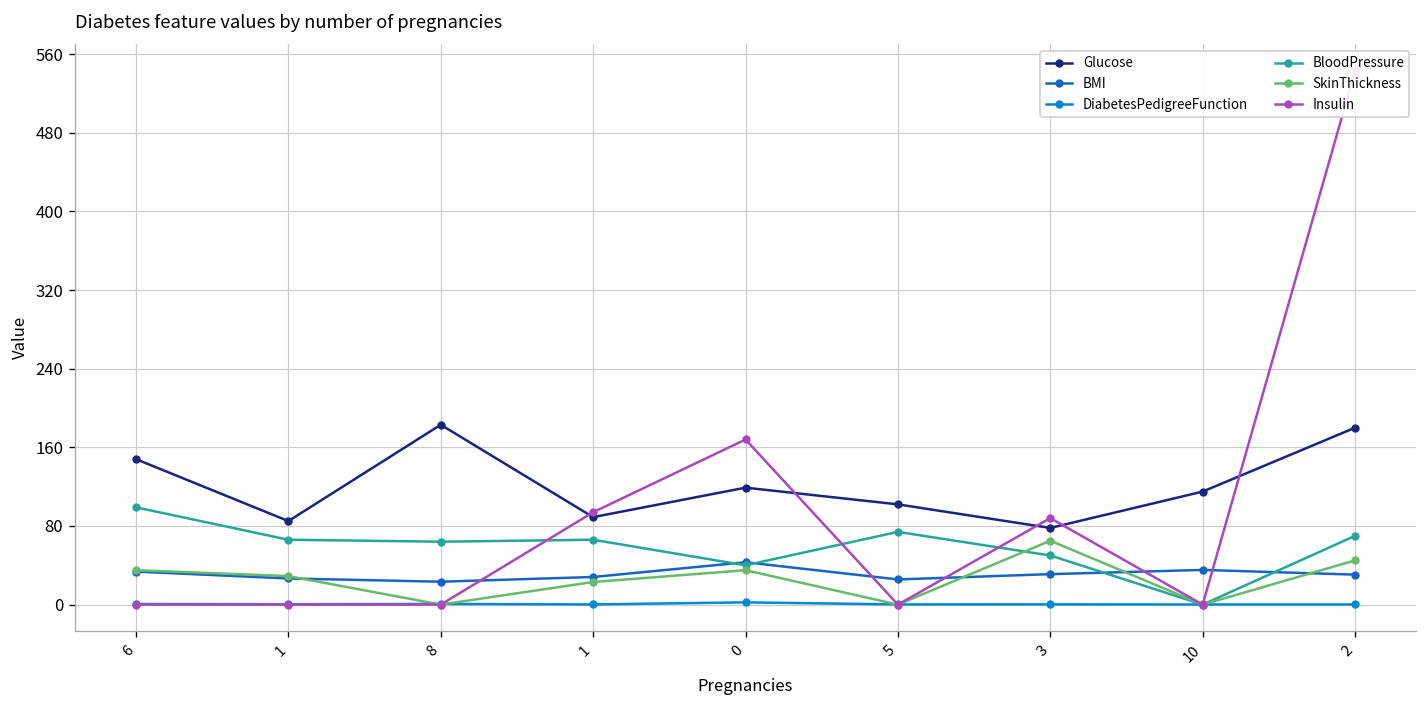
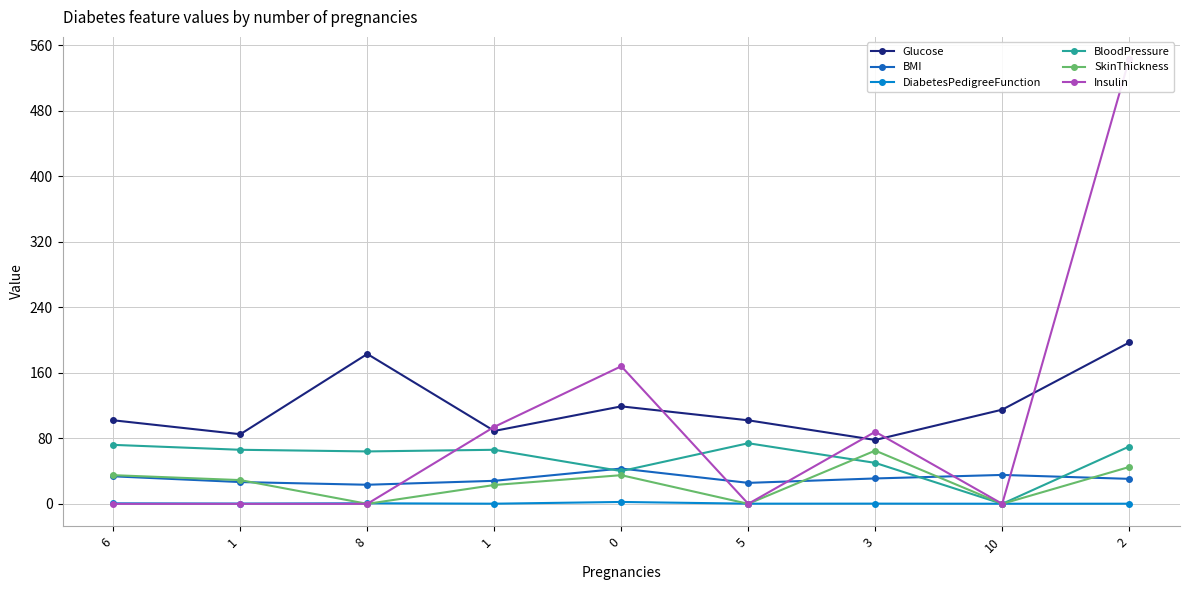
Glucose, 6: 150 -> 100
BloodPressure, 6: 100 -> 70
Glucose, 2: 180 -> 200
